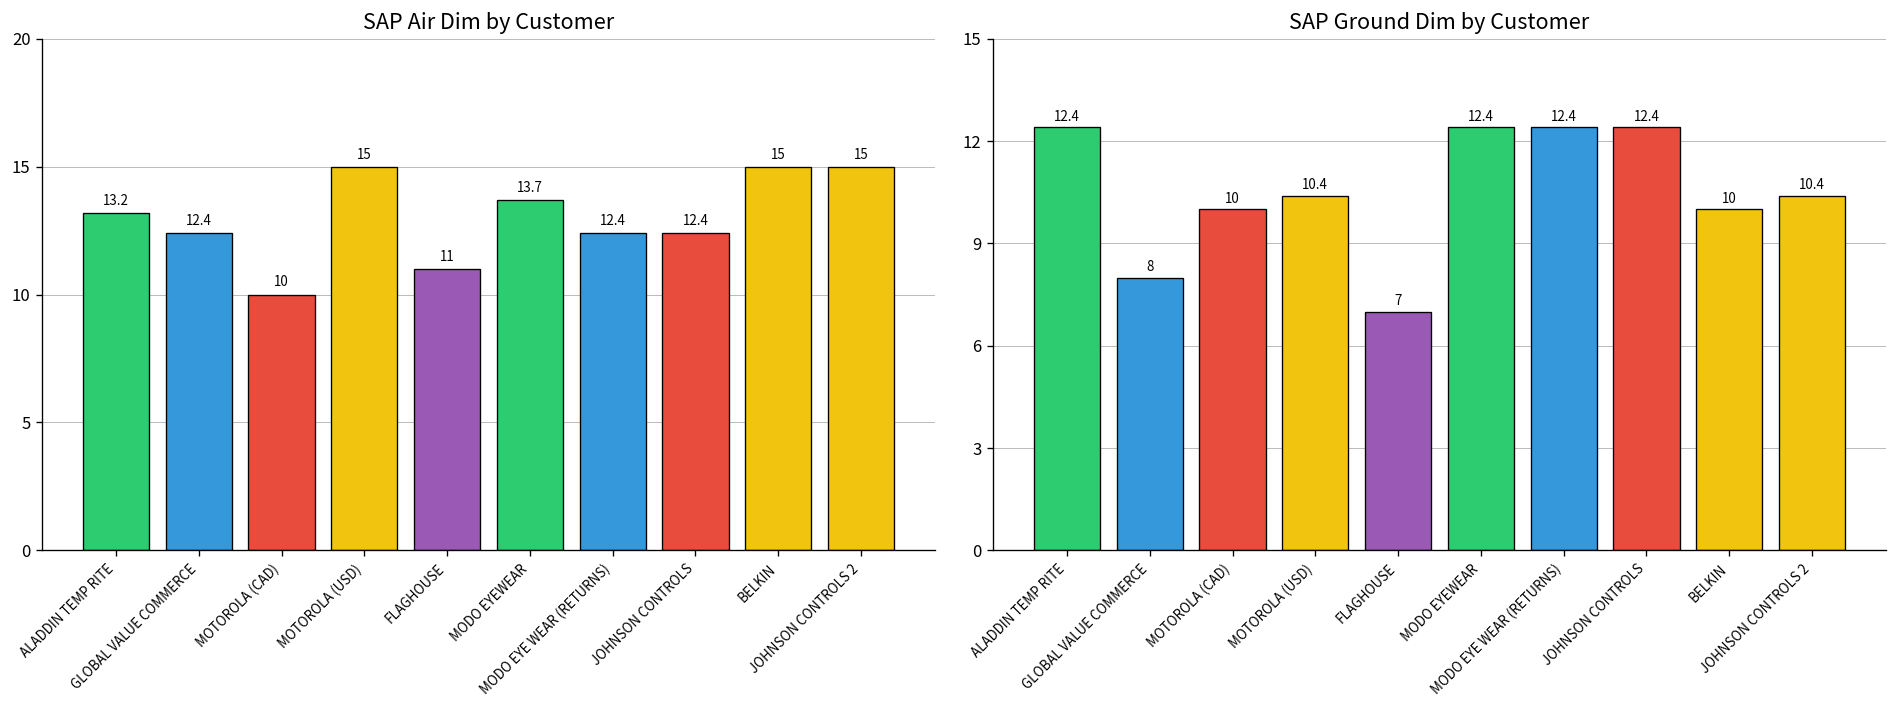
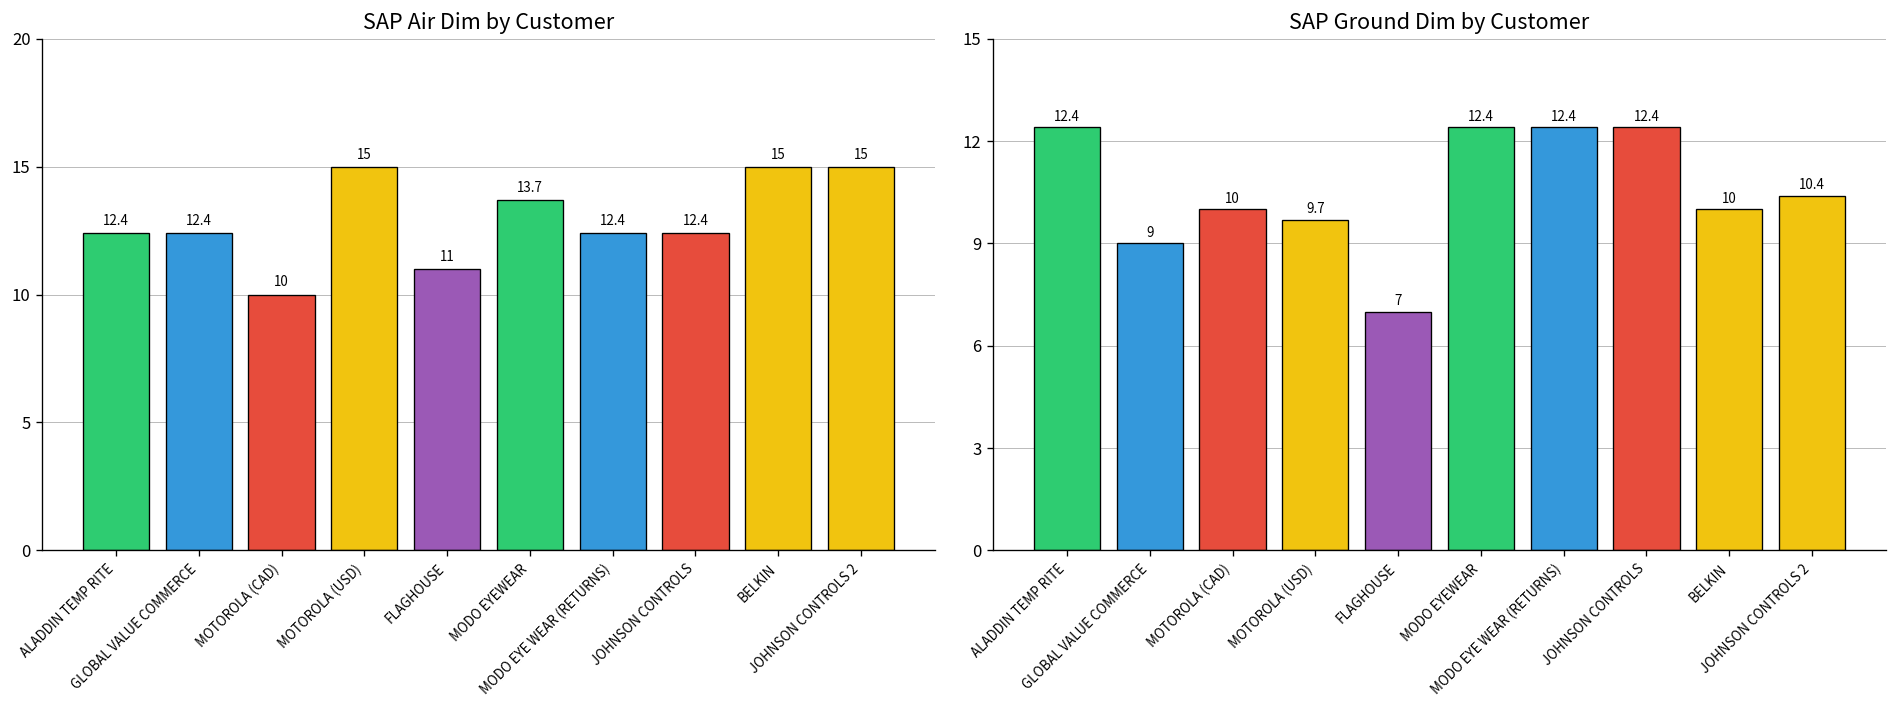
SAP Air Dim by Customer, ALADDIN TEMP RITE: 13.2 -> 12.4
SAP Ground Dim by Customer, GLOBAL VALUE COMMERCE: 8 -> 9
SAP Ground Dim by Customer, MOTOROLA (USD): 10.4 -> 9.7
